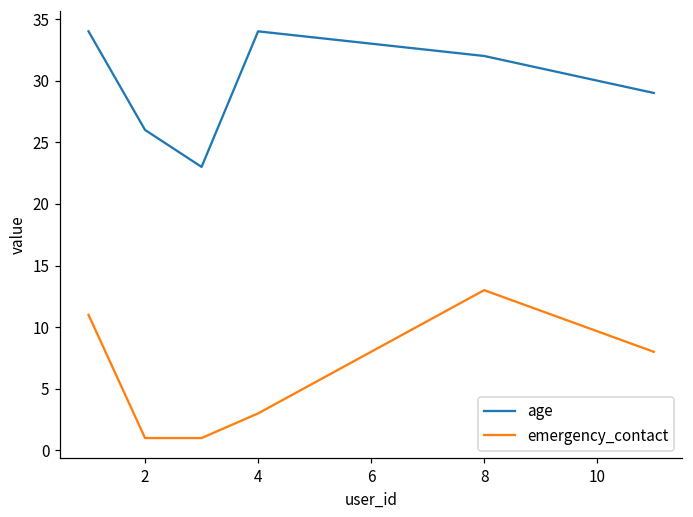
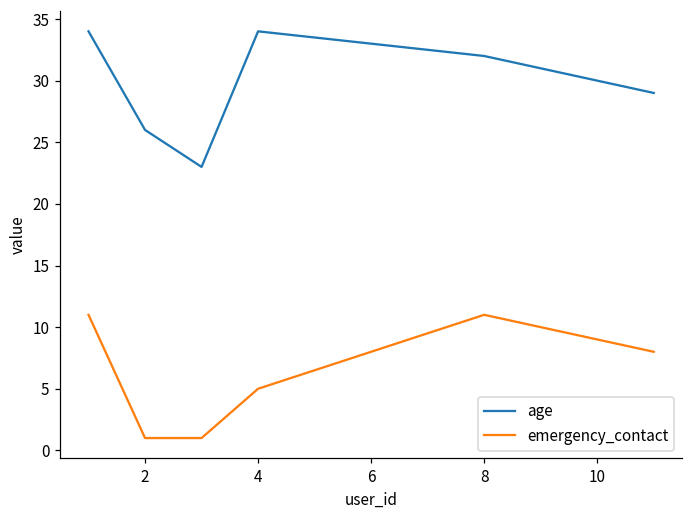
emergency_contact, 4: 3 -> 5
emergency_contact, 8: 13 -> 11
